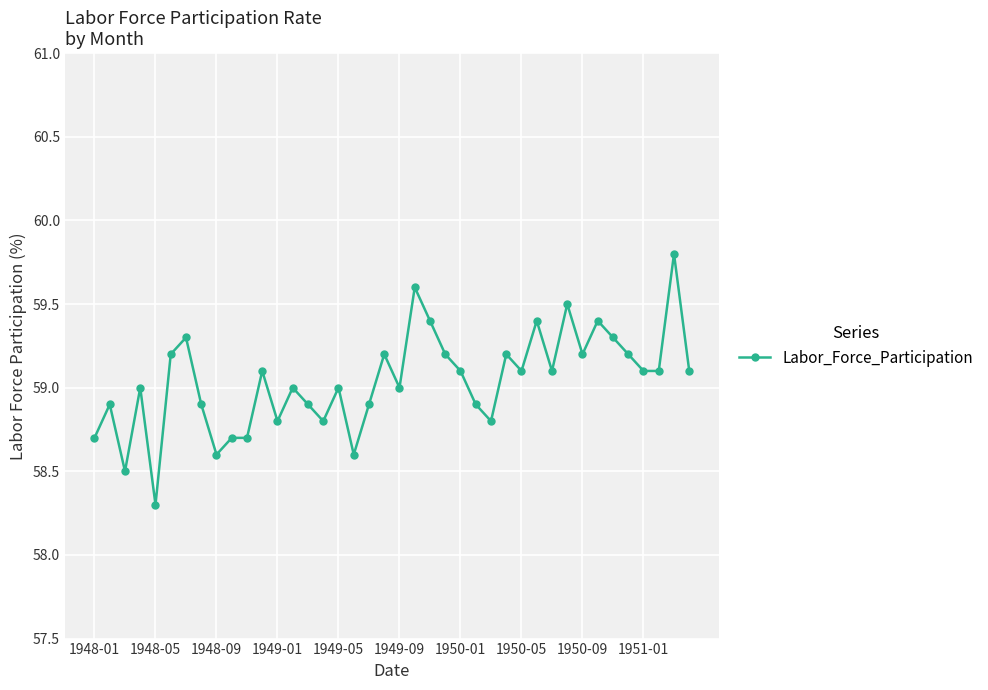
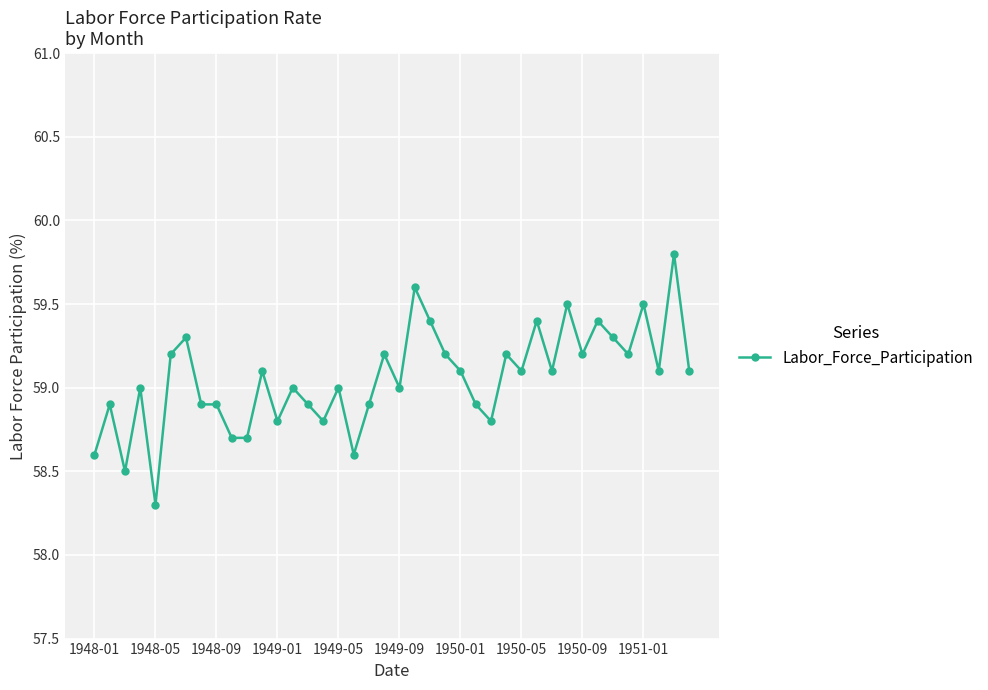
1948-01: 58.7 -> 58.6
1948-09: 58.6 -> 58.9
1951-01: 59.1 -> 59.5
